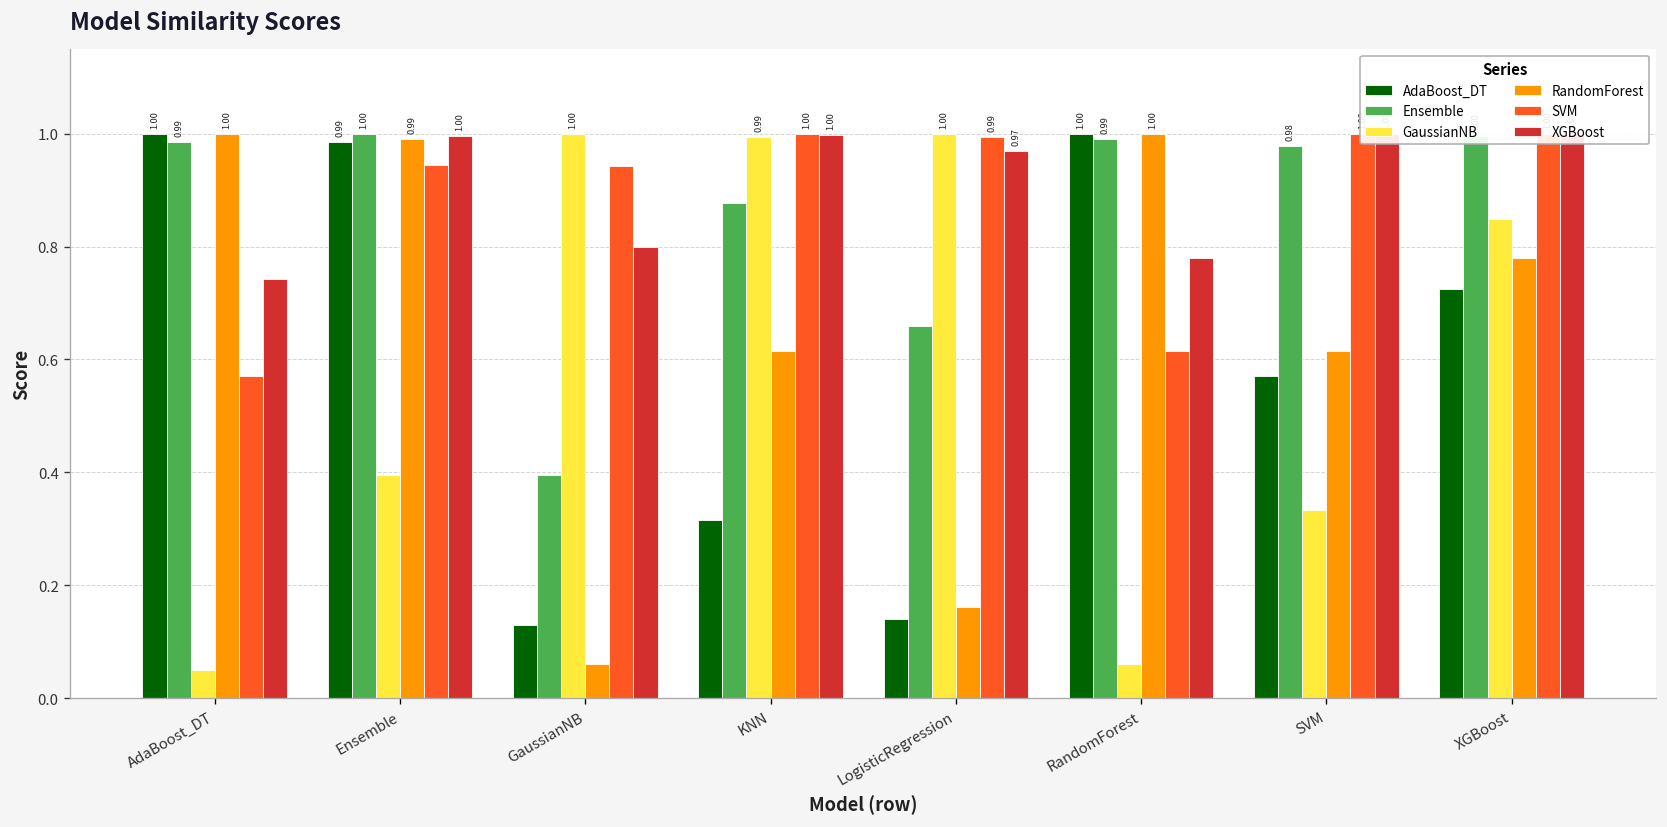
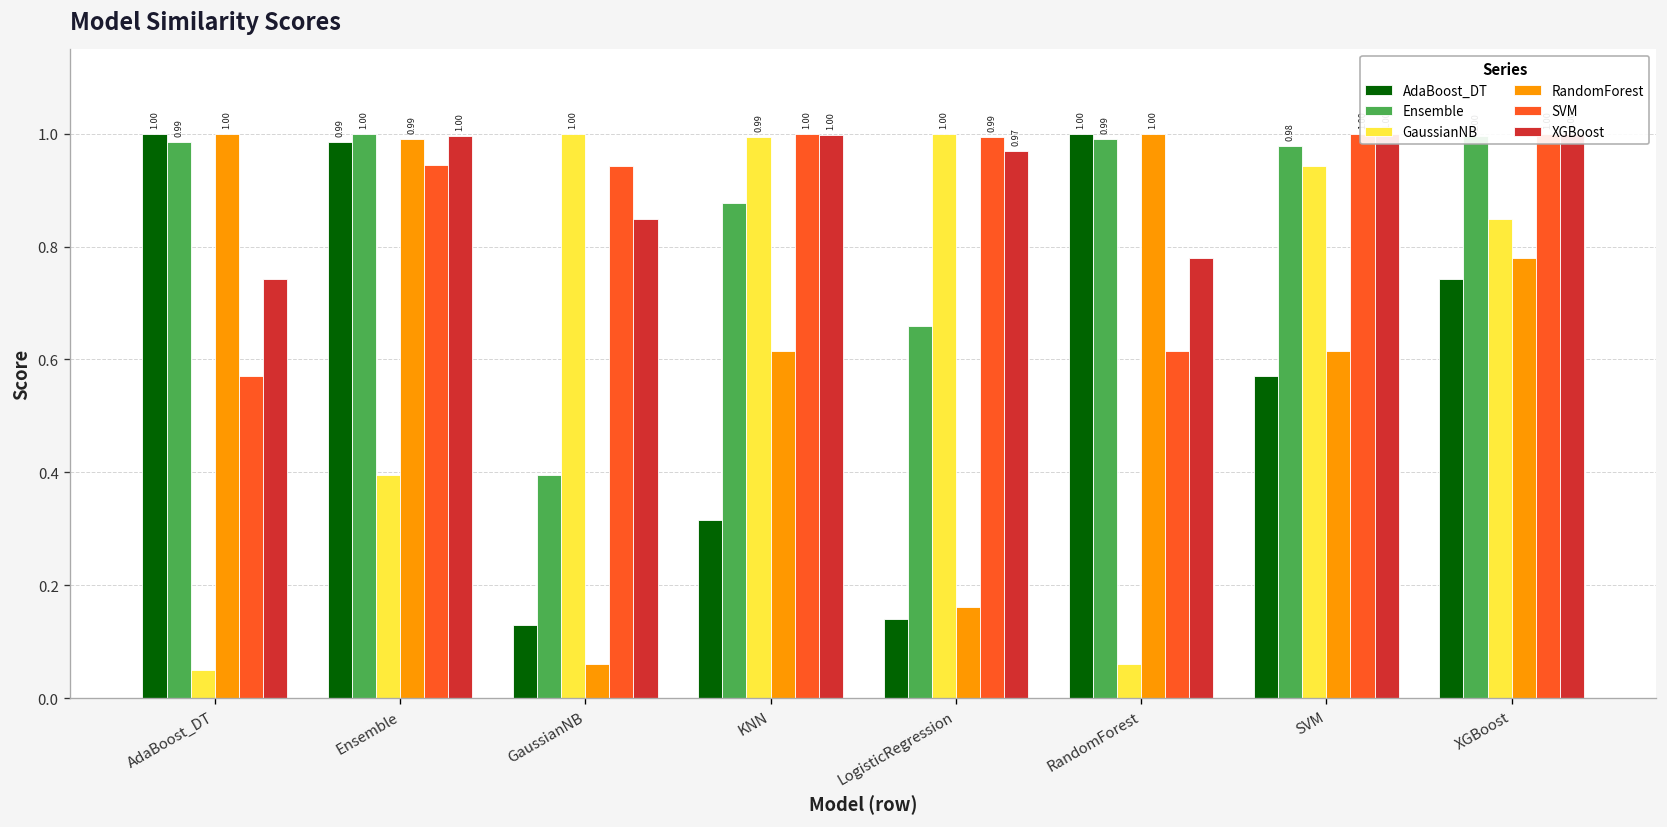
XGBoost, GaussianNB: 0.80 -> 0.85
GaussianNB, SVM: 0.33 -> 0.94
AdaBoost_DT, XGBoost: 0.72 -> 0.74
